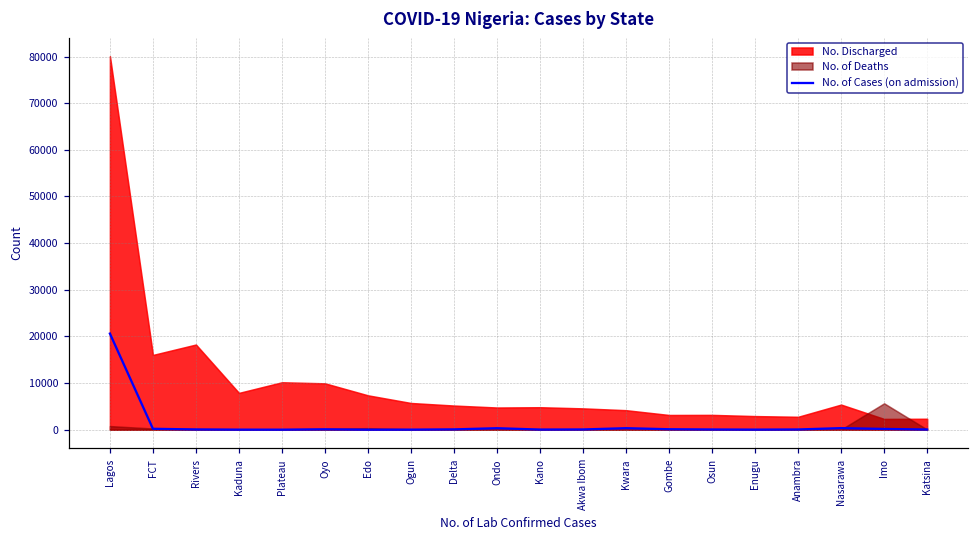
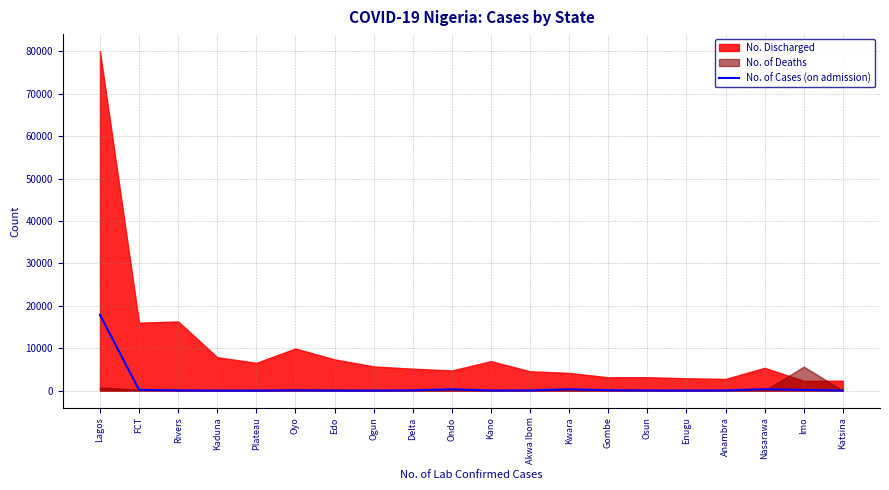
No. of Cases (on admission), Lagos: 21000 -> 18000
No. Discharged, Rivers: 18000 -> 16000
No. Discharged, Plateau: 10000 -> 7000
No. Discharged, Kano: 5000 -> 7000
